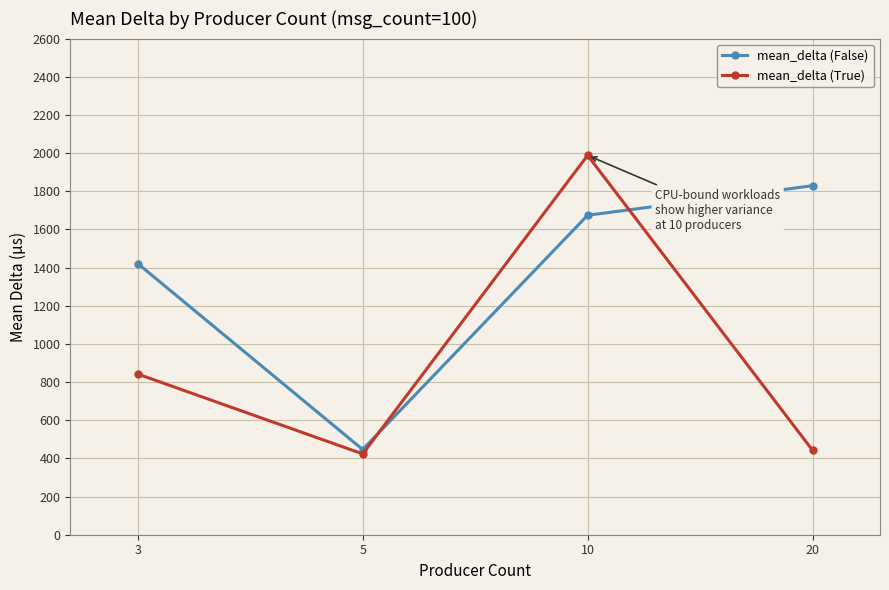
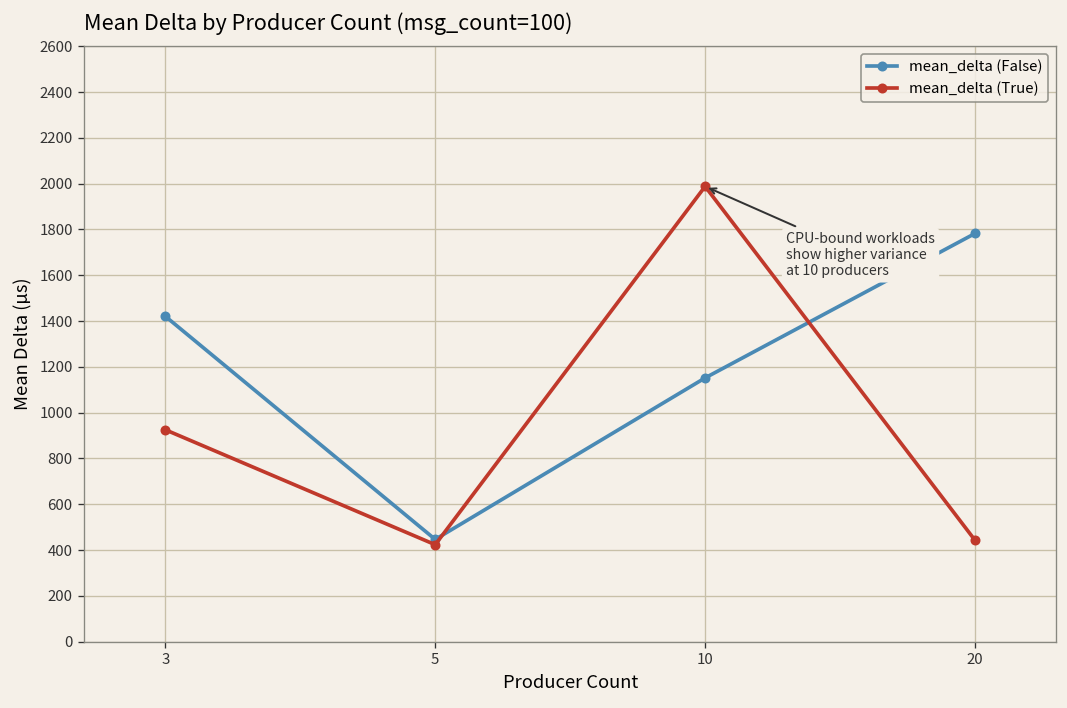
mean_delta (True), 3: 840 -> 930
mean_delta (False), 10: 1670 -> 1150
mean_delta (False), 20: 1830 -> 1780
